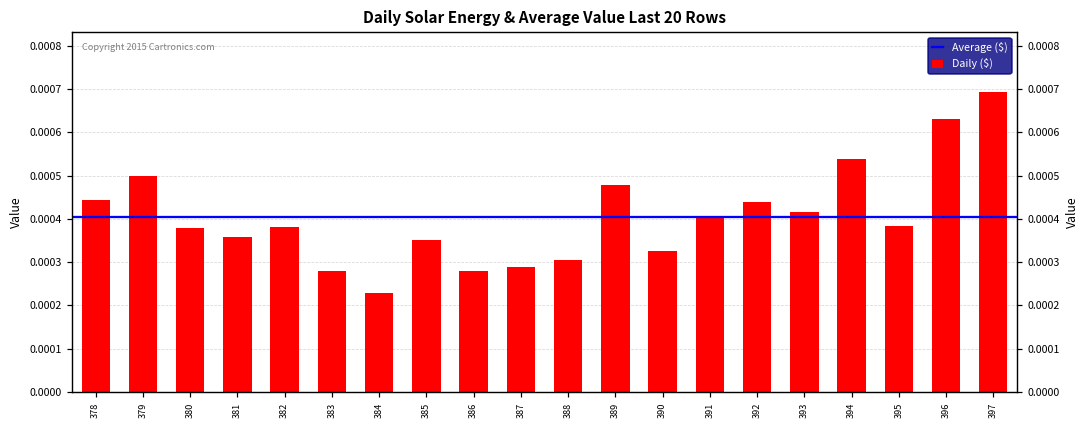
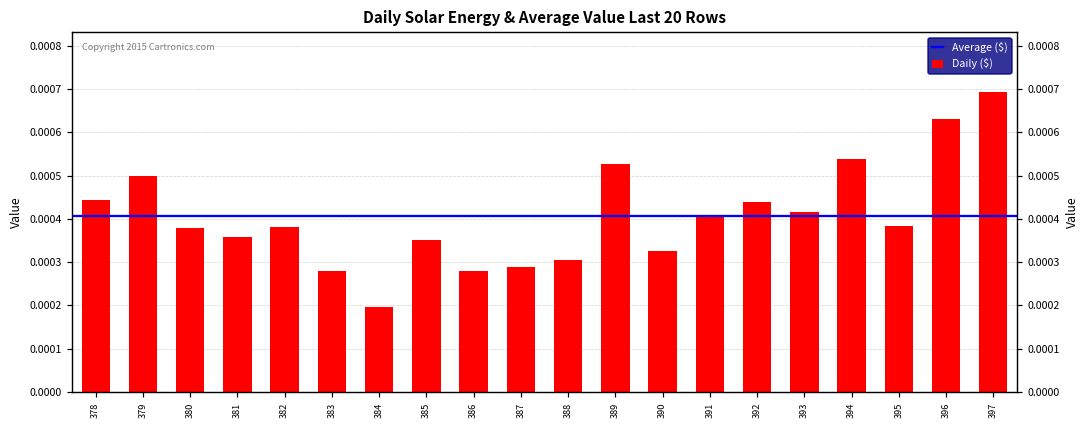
384: 0.00023 -> 0.00020
389: 0.00048 -> 0.00053
